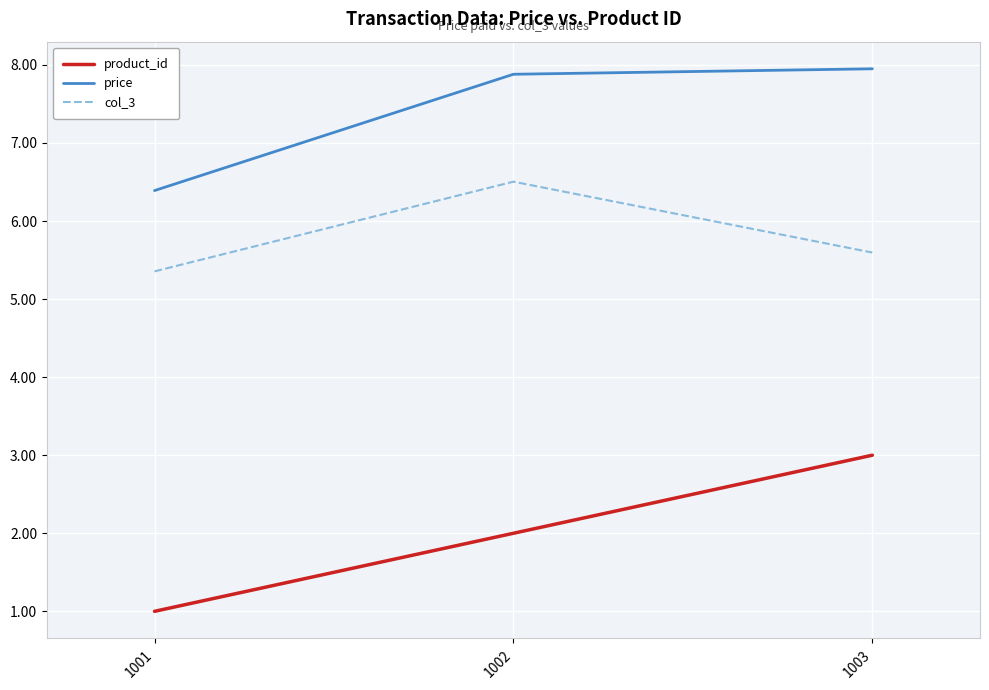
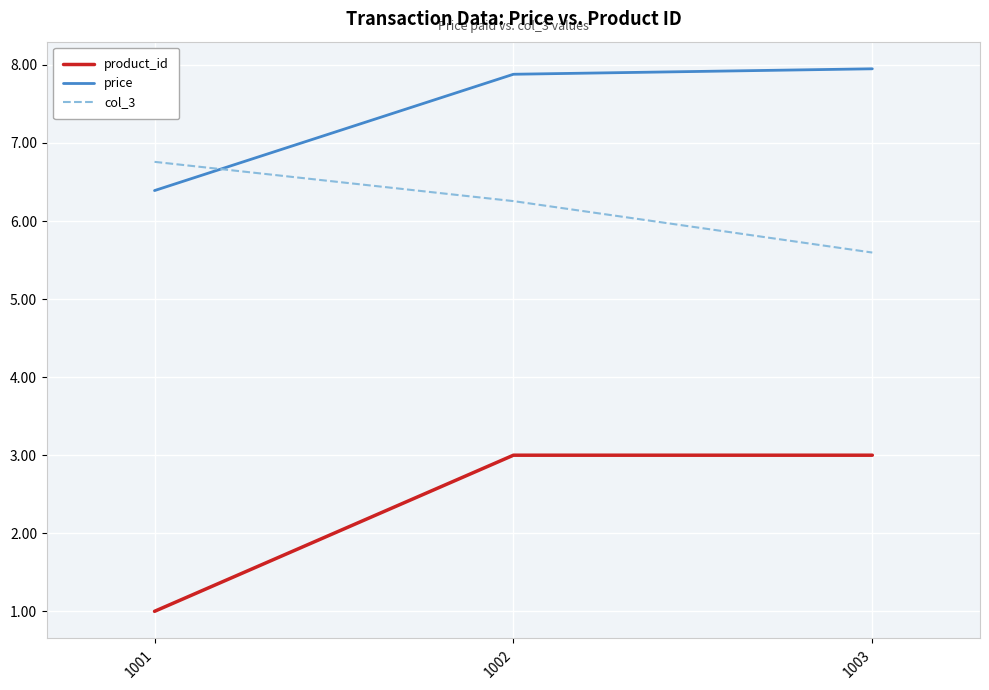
col_3, 1001: 5.4 -> 6.8
product_id, 1002: 2 -> 3
col_3, 1002: 6.5 -> 6.3
